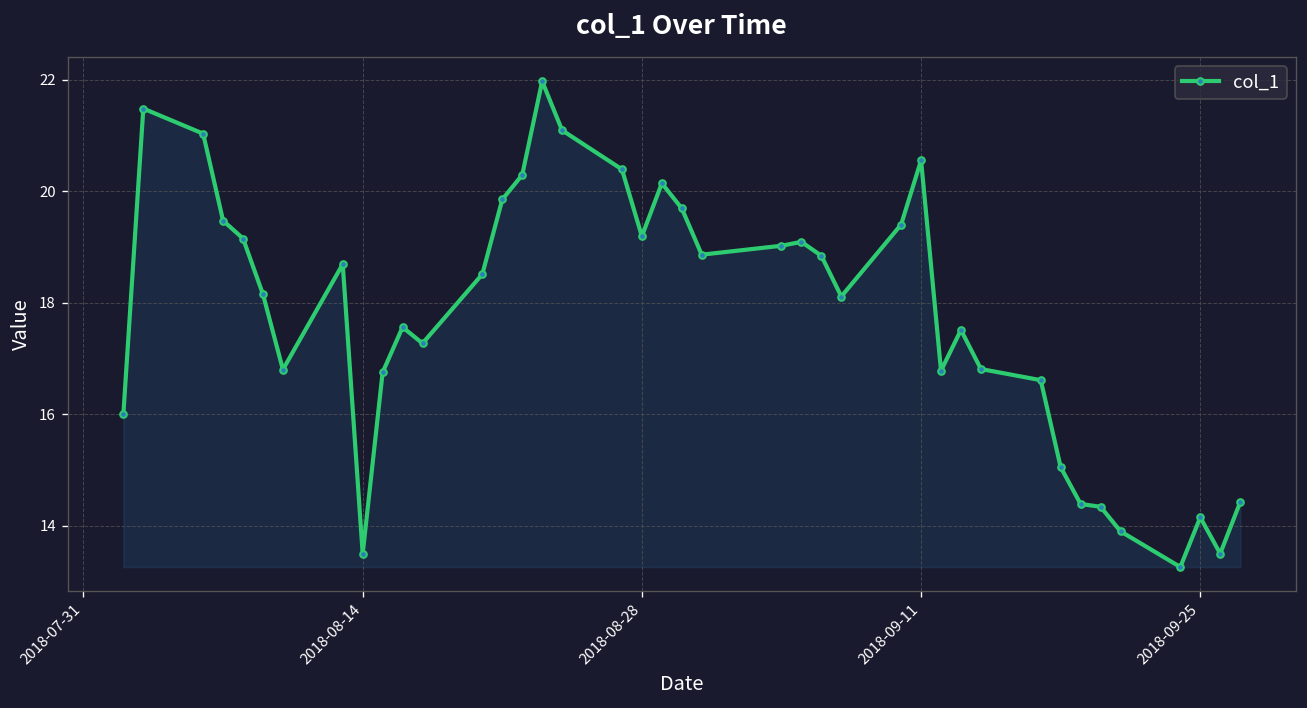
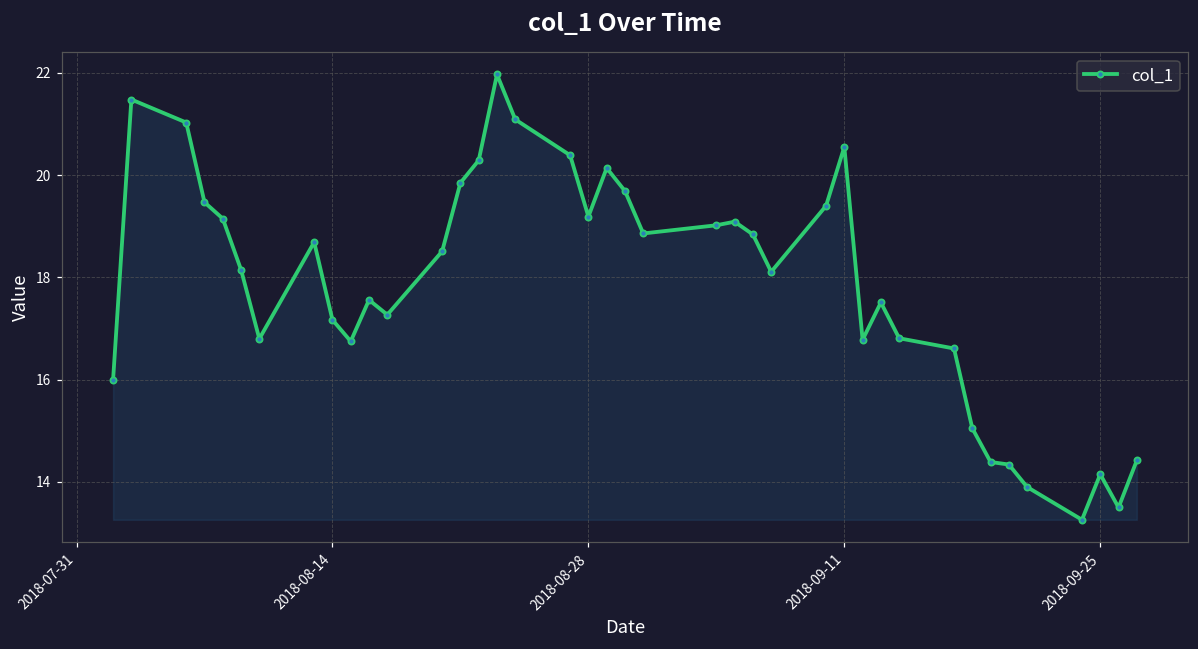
2018-08-14: 13.5 -> 17.2
